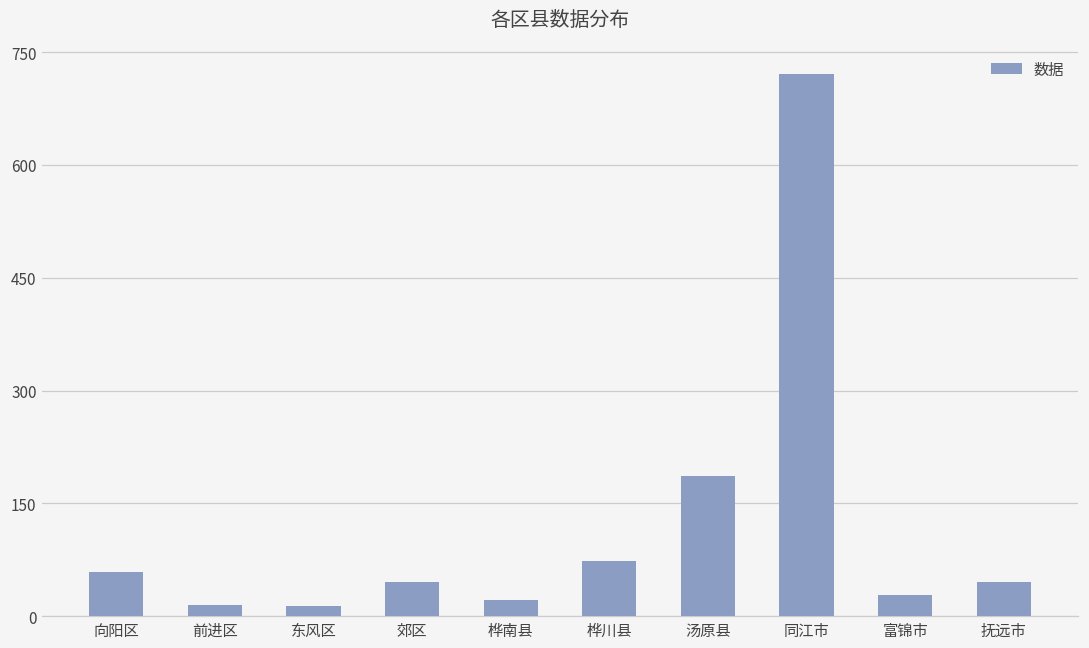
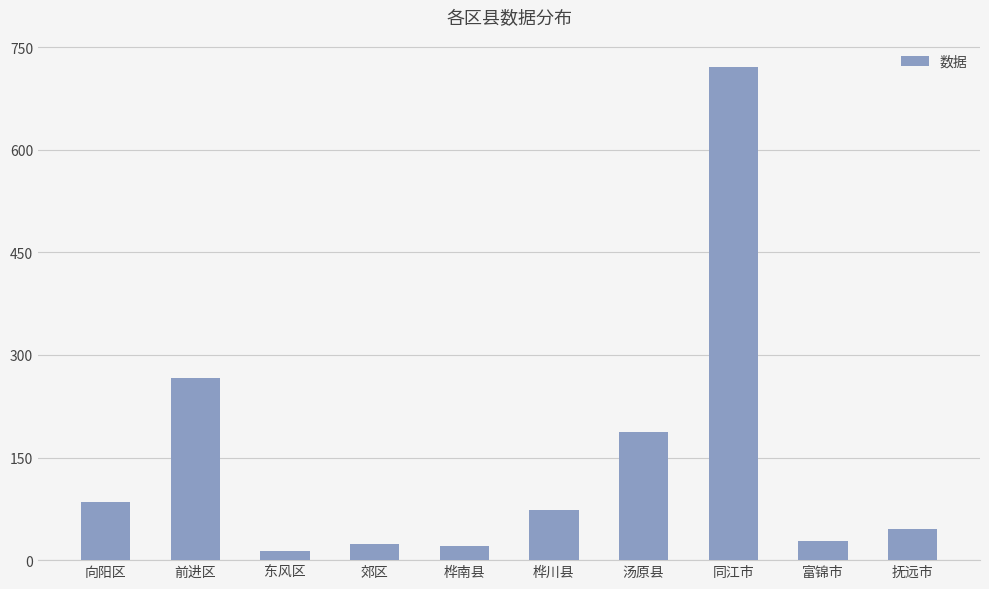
向阳区: 60 -> 90
前进区: 20 -> 270
郊区: 50 -> 20
